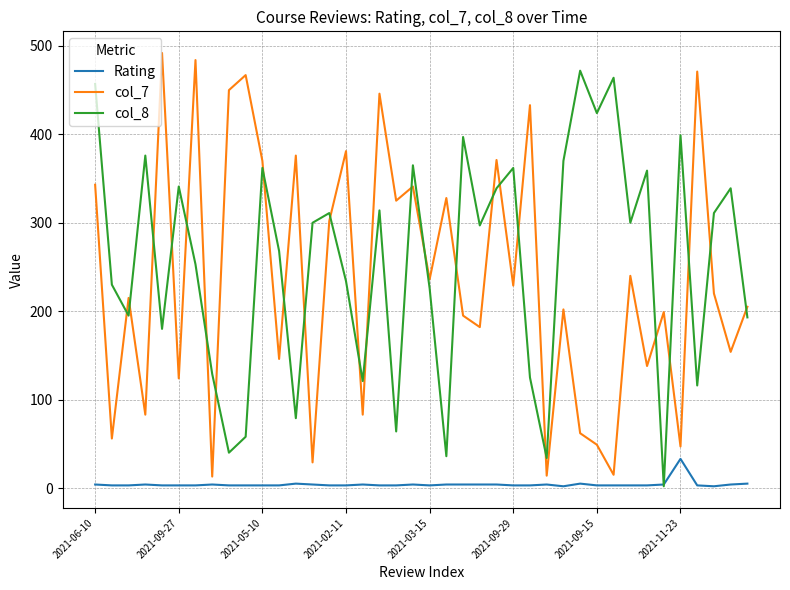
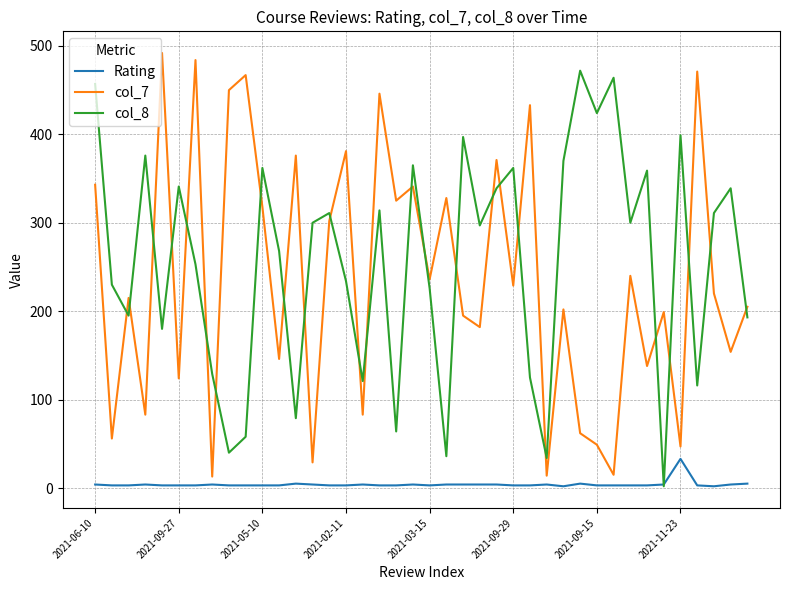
col_7, 2021-05-10: 370 -> 320
